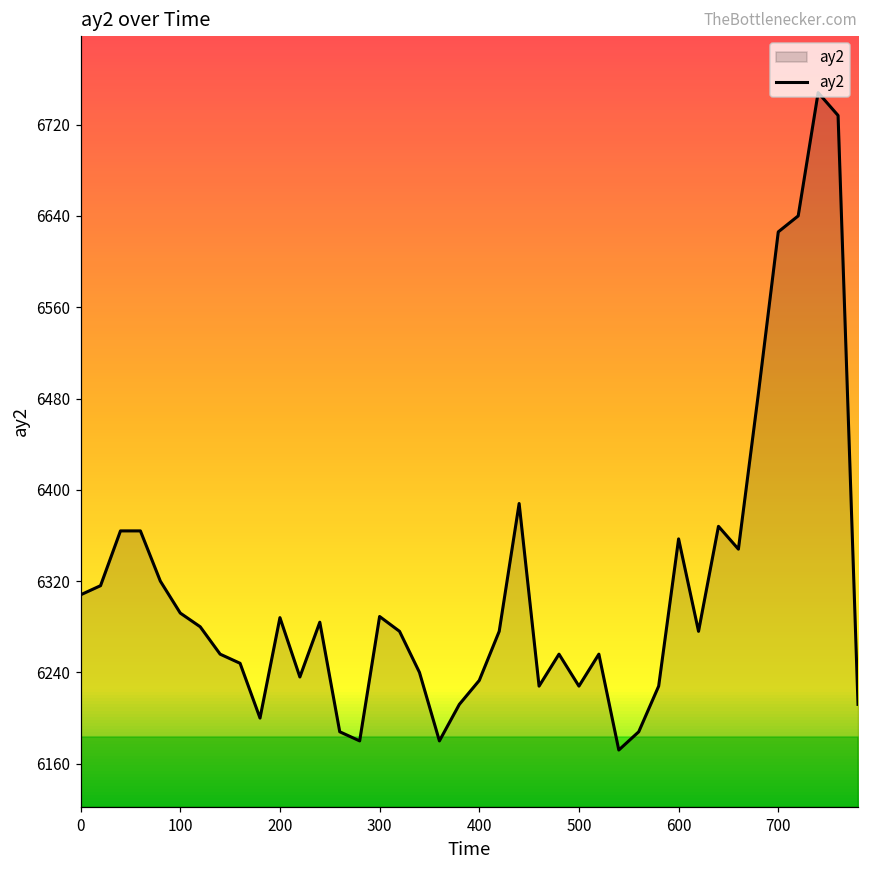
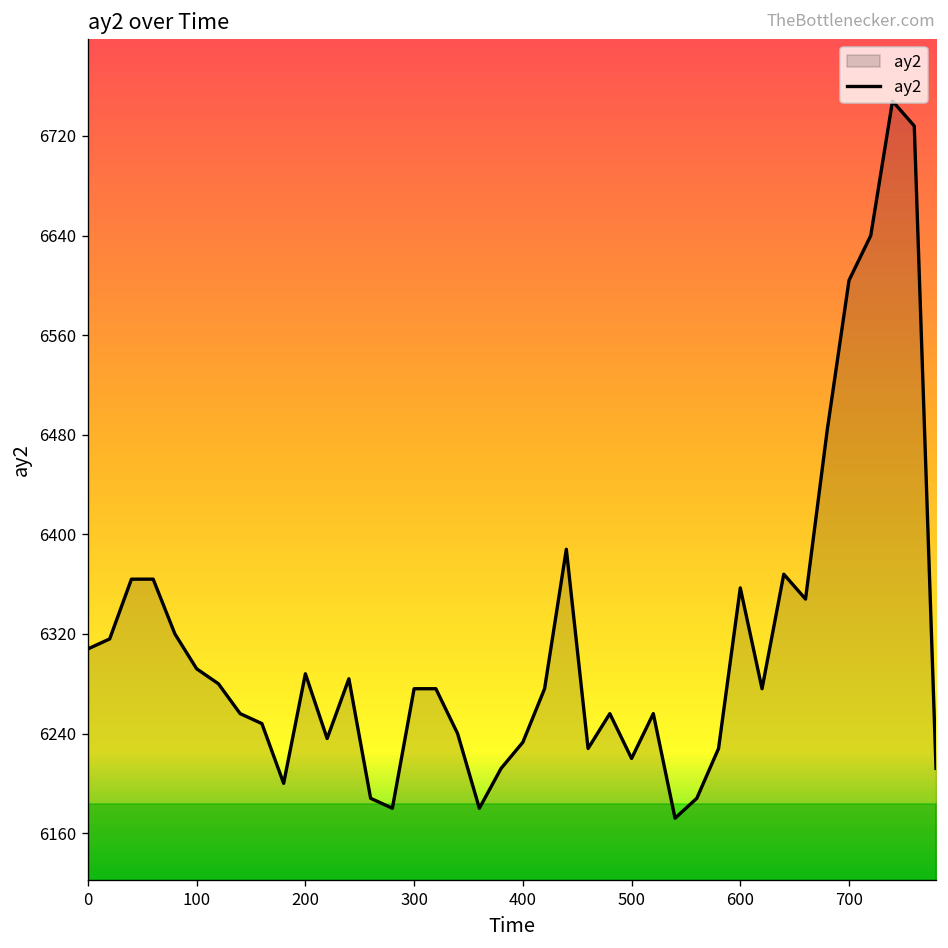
ay2, 300: 6289 -> 6276
ay2, 500: 6228 -> 6220
ay2, 700: 6626 -> 6604
